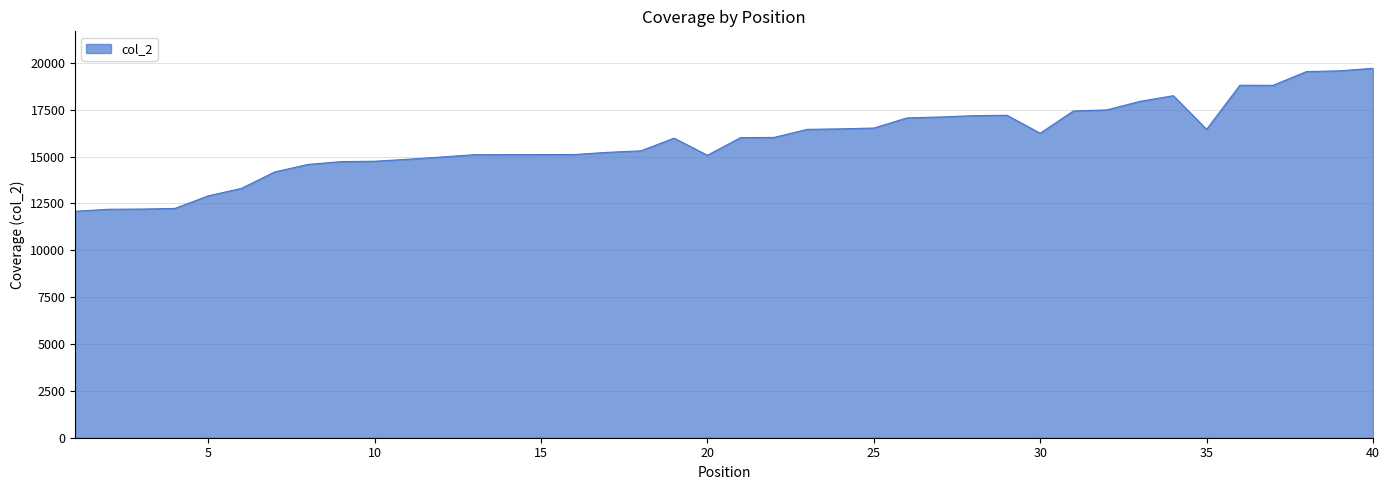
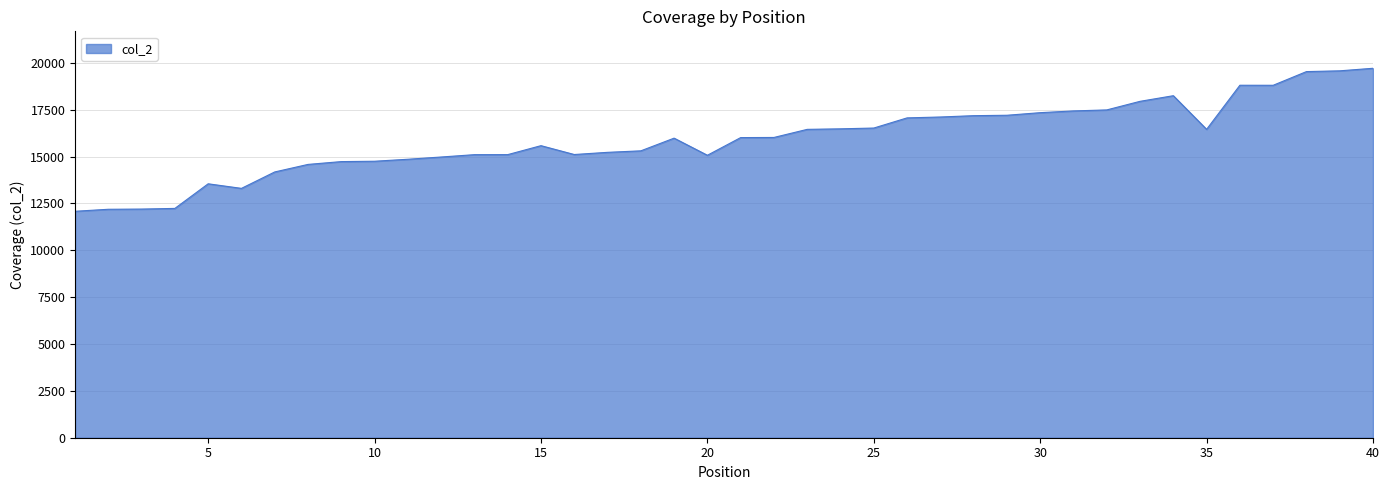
5: 12900 -> 13500
15: 15100 -> 15600
30: 16200 -> 17300
